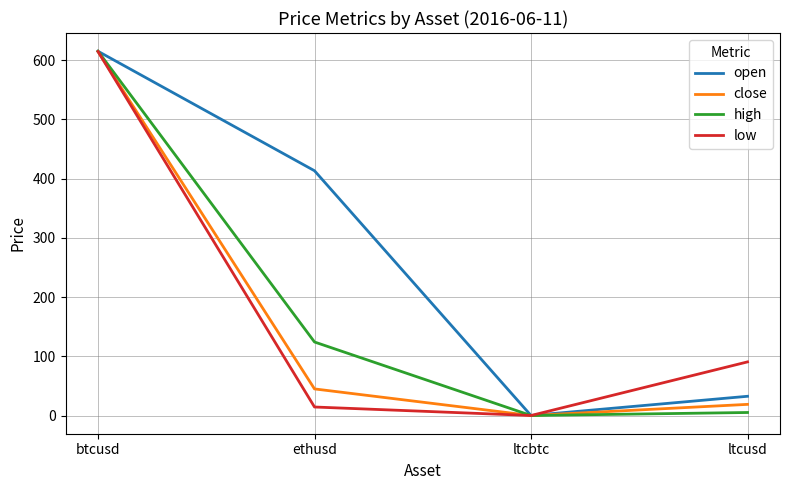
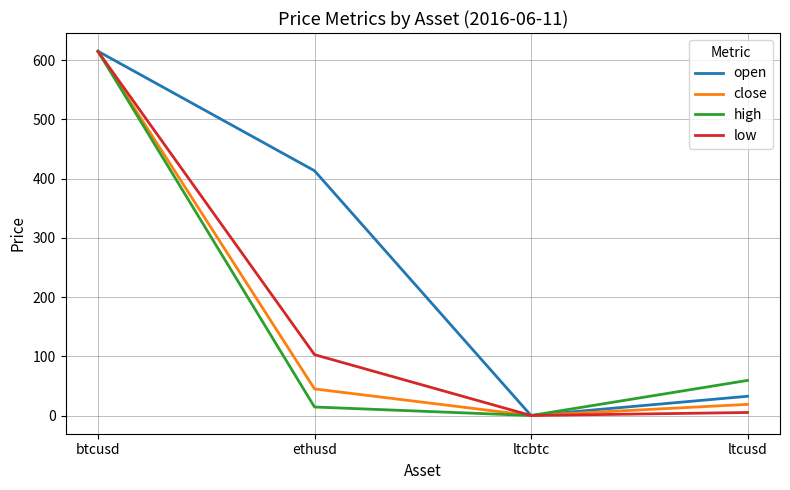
high, ethusd: 120 -> 10
low, ethusd: 10 -> 100
high, ltcusd: 10 -> 60
low, ltcusd: 90 -> 10
